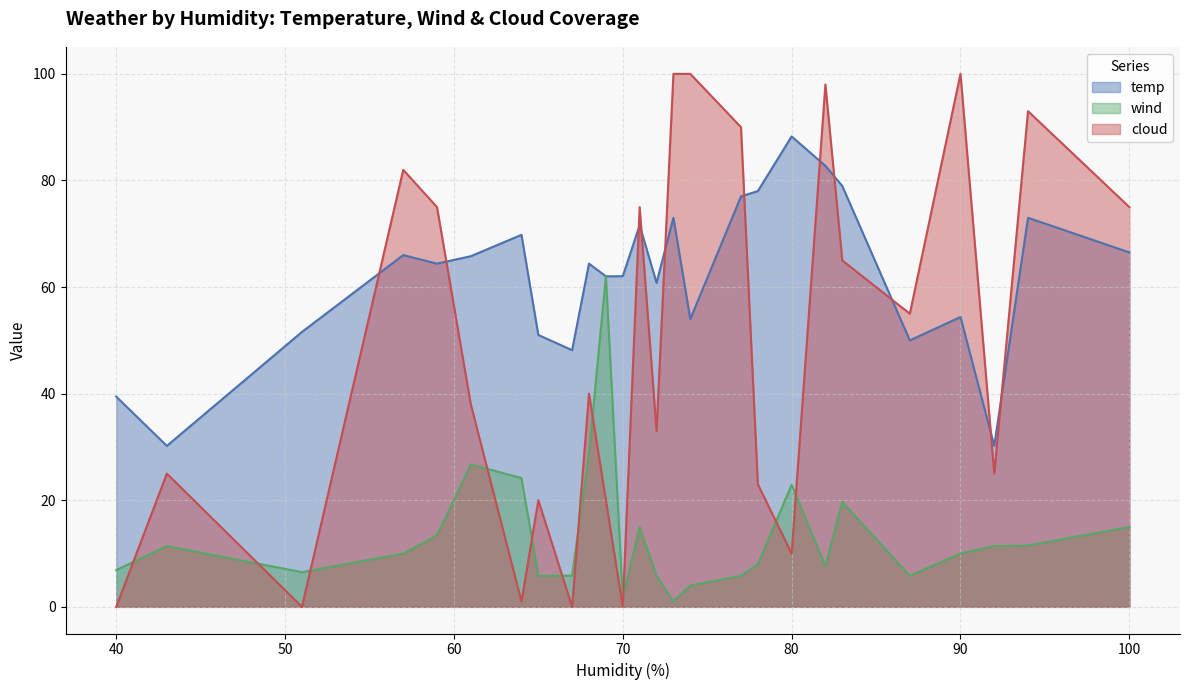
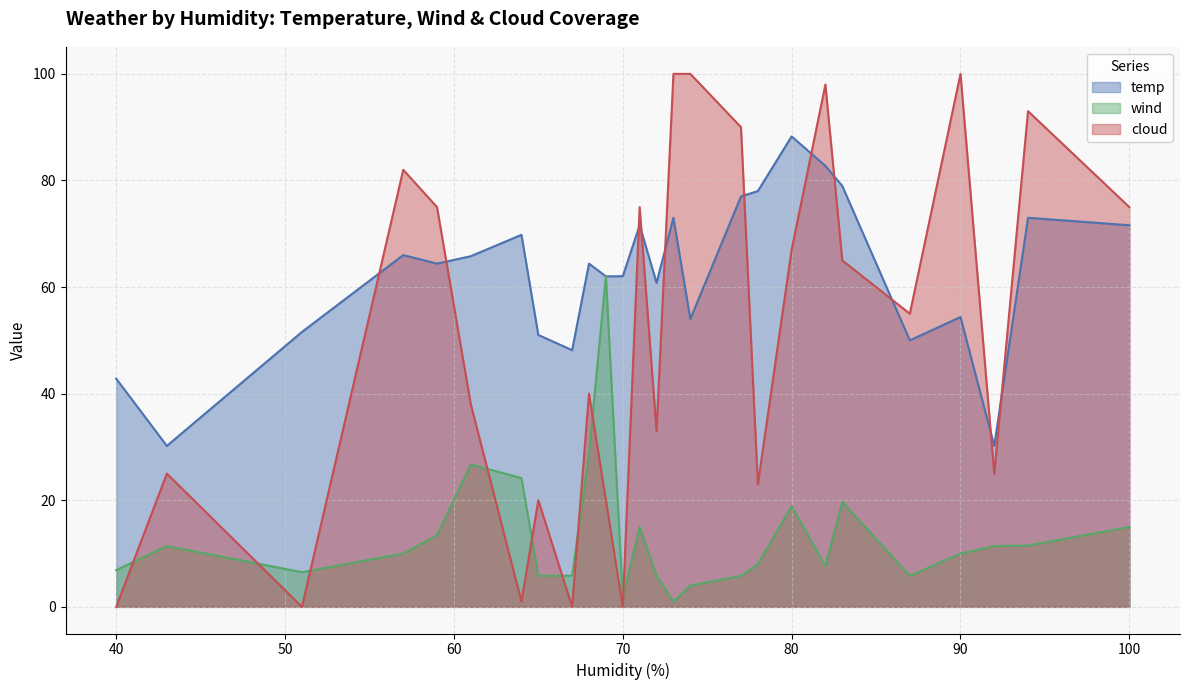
temp, 40: 39 -> 43
wind, 80: 23 -> 19
cloud, 80: 10 -> 67
temp, 100: 67 -> 72
